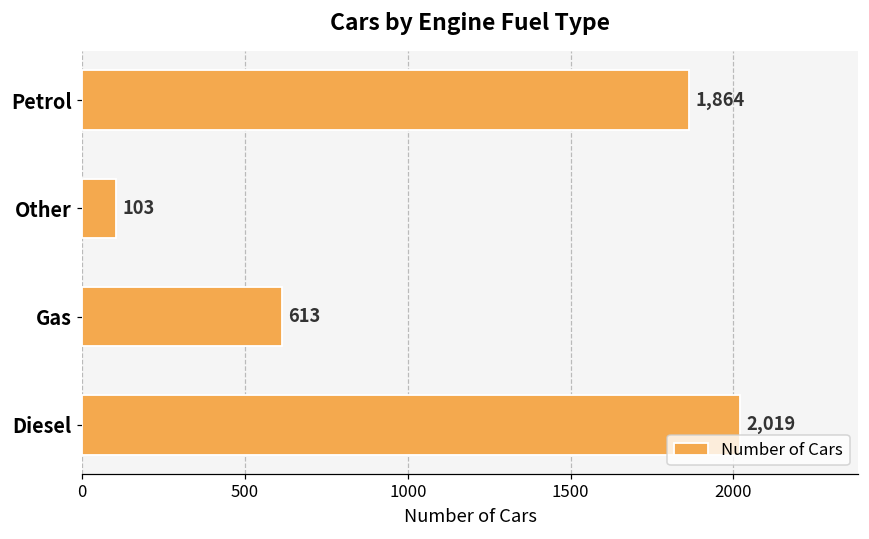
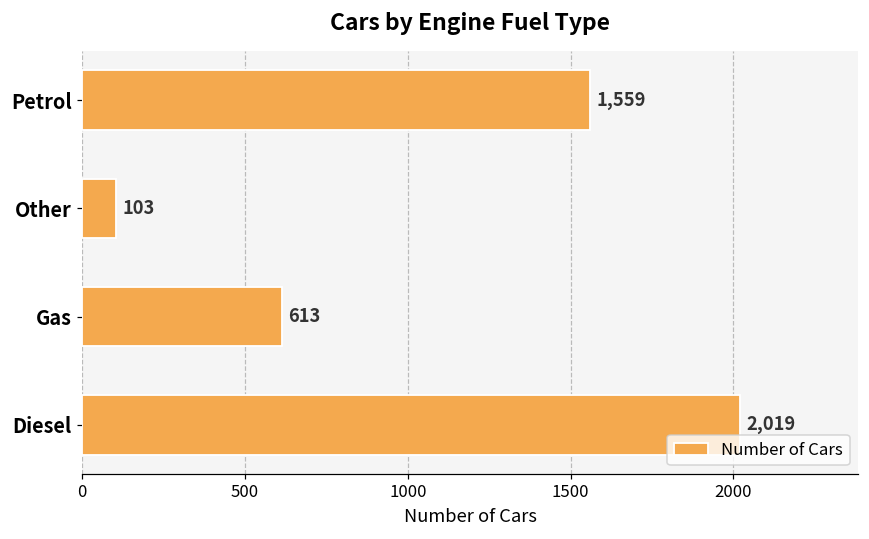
Petrol: 1,864 -> 1,559
